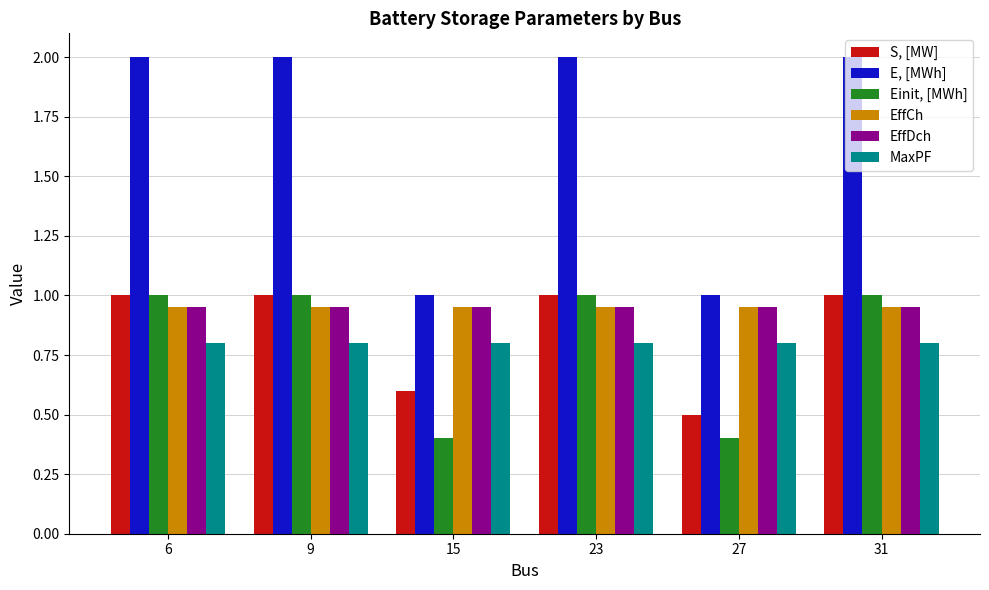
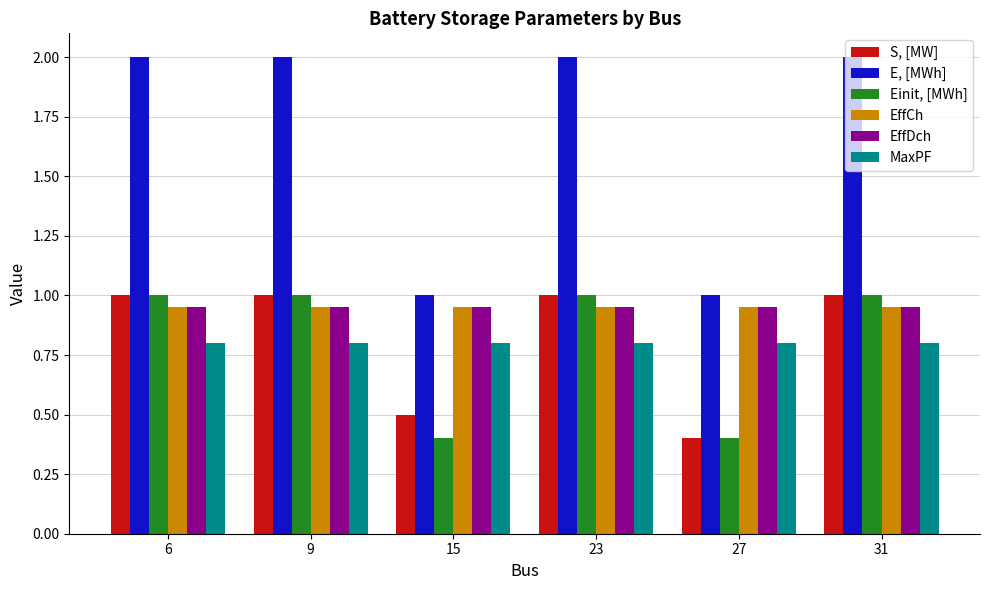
S, [MW], 15: 0.6 -> 0.5
S, [MW], 27: 0.5 -> 0.4
